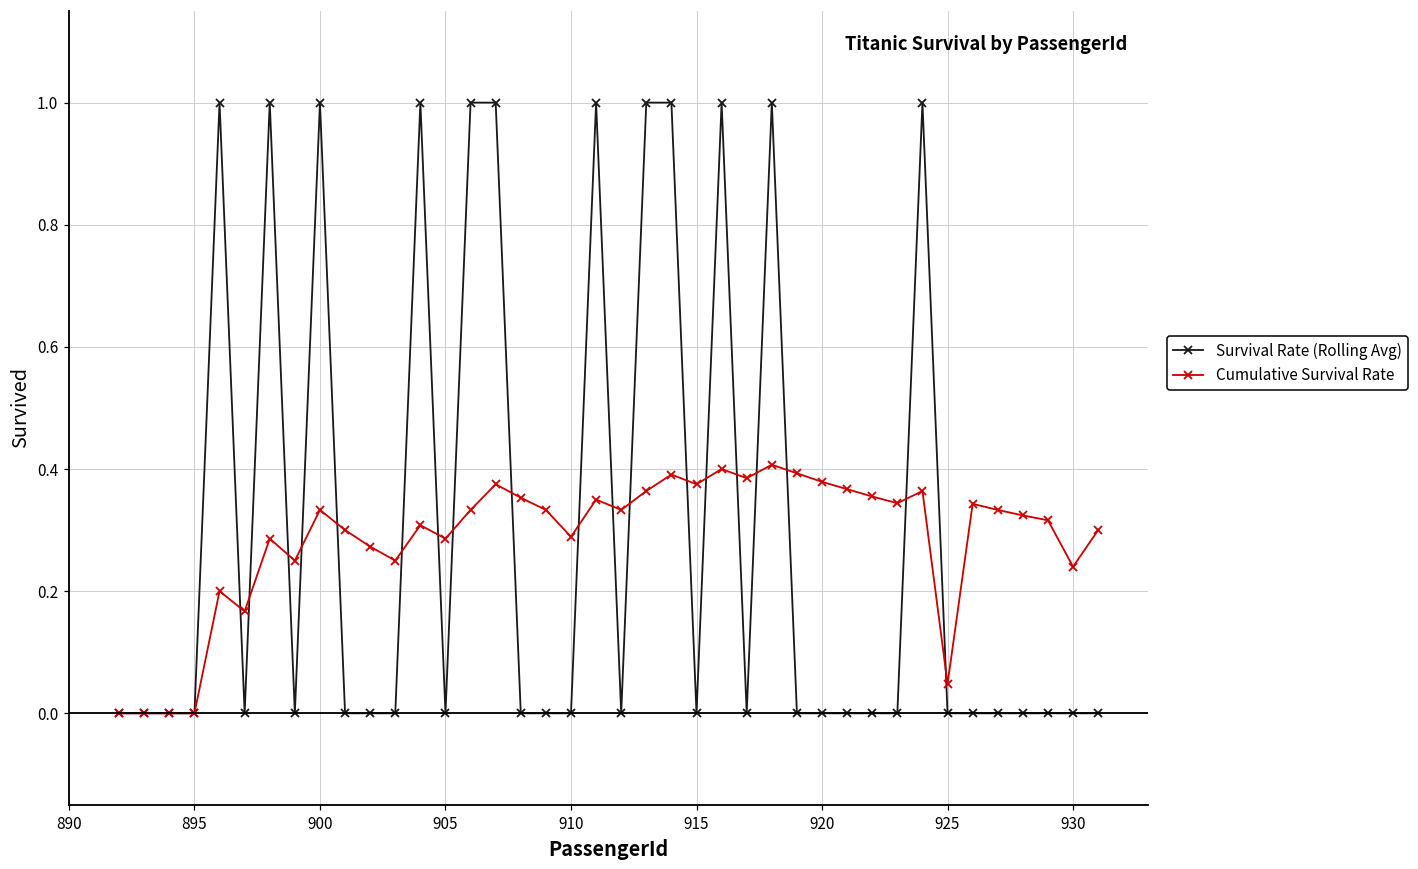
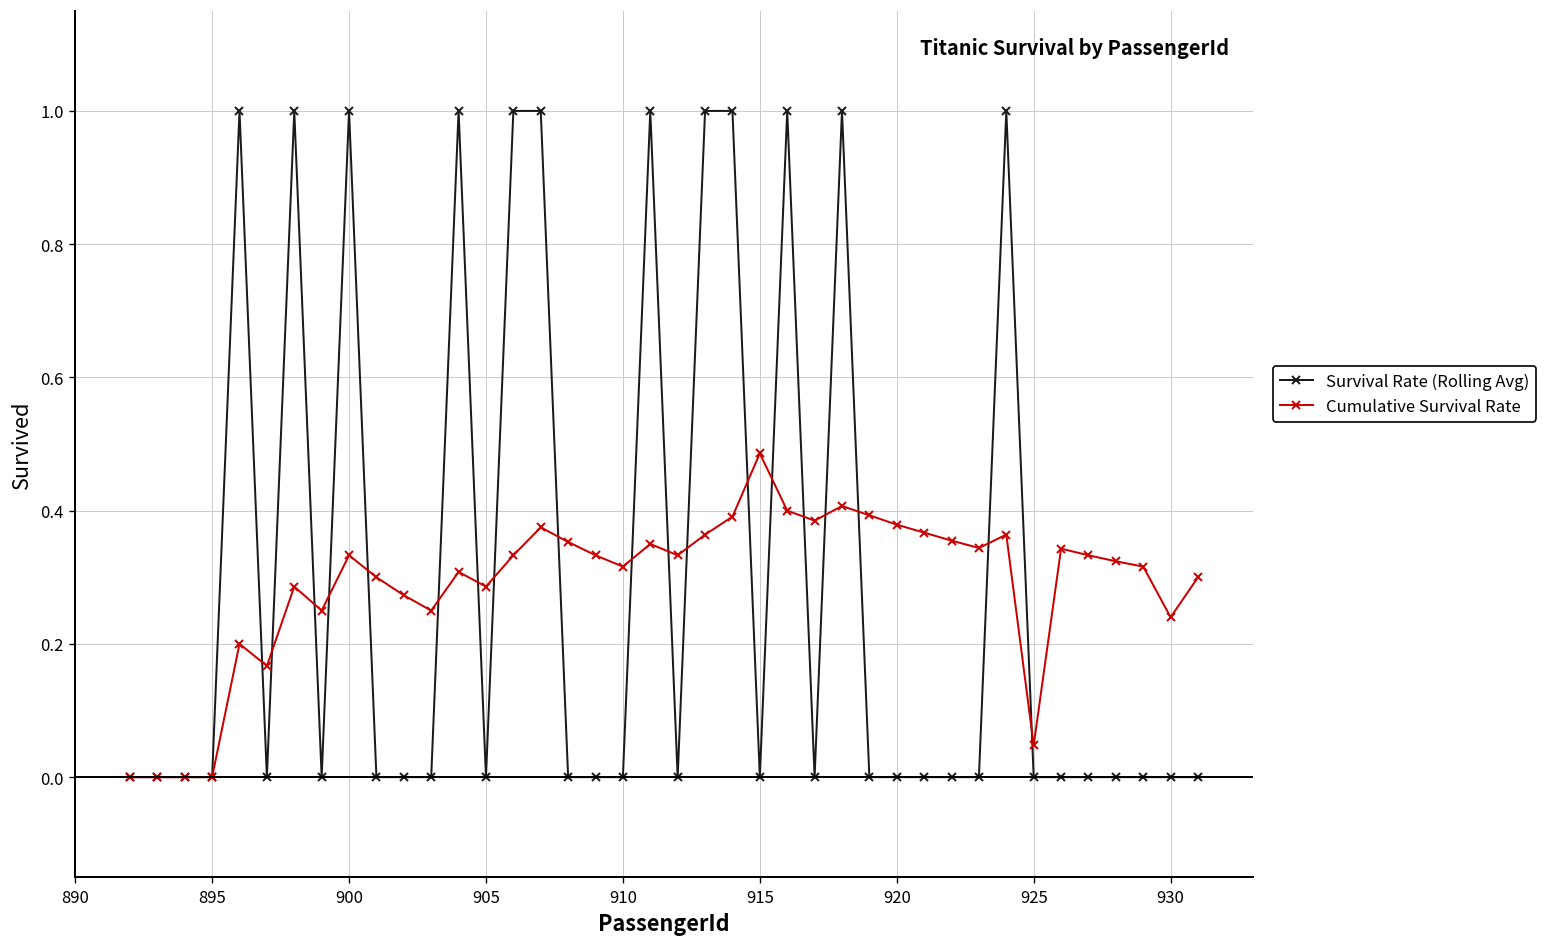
Cumulative Survival Rate, 910: 0.29 -> 0.32
Cumulative Survival Rate, 915: 0.38 -> 0.49
